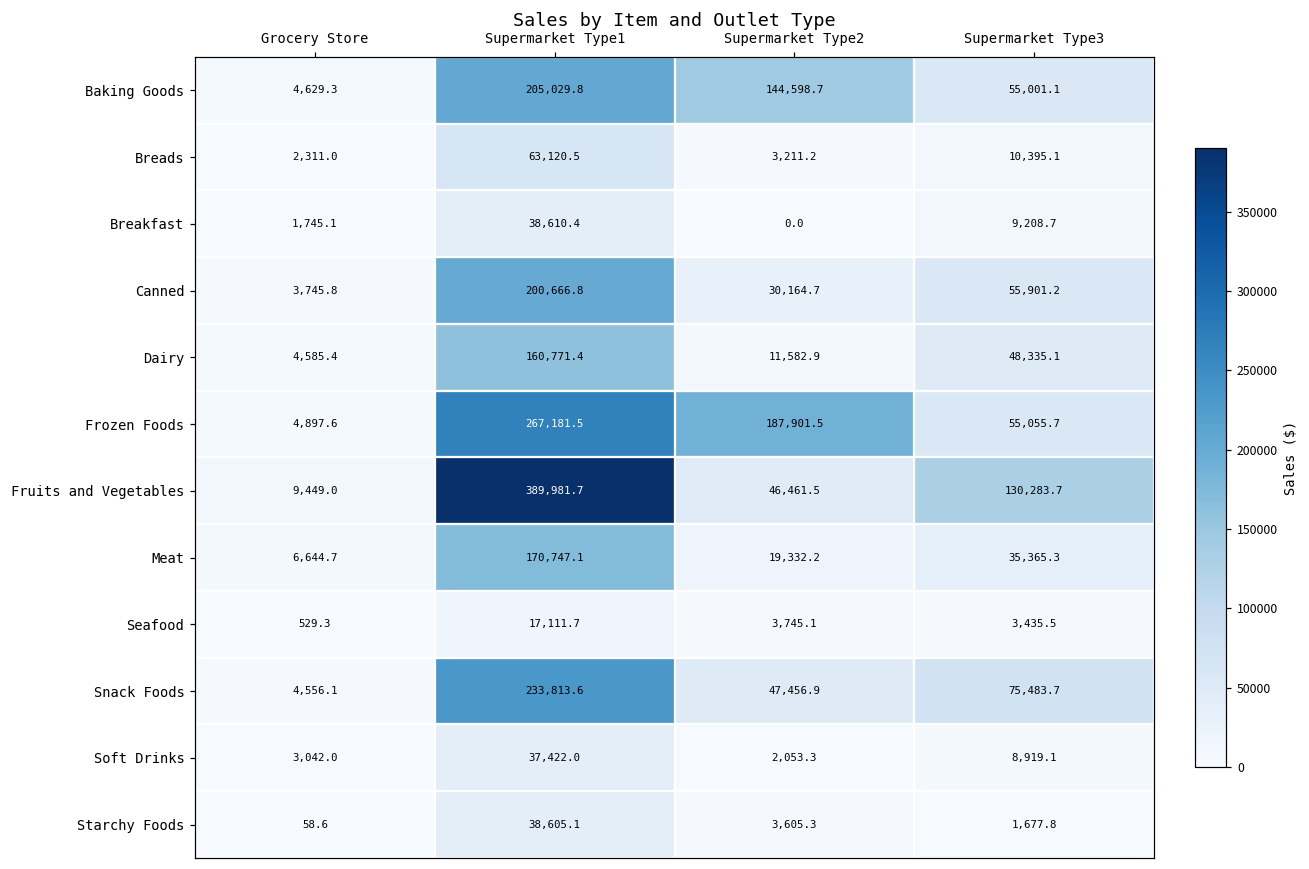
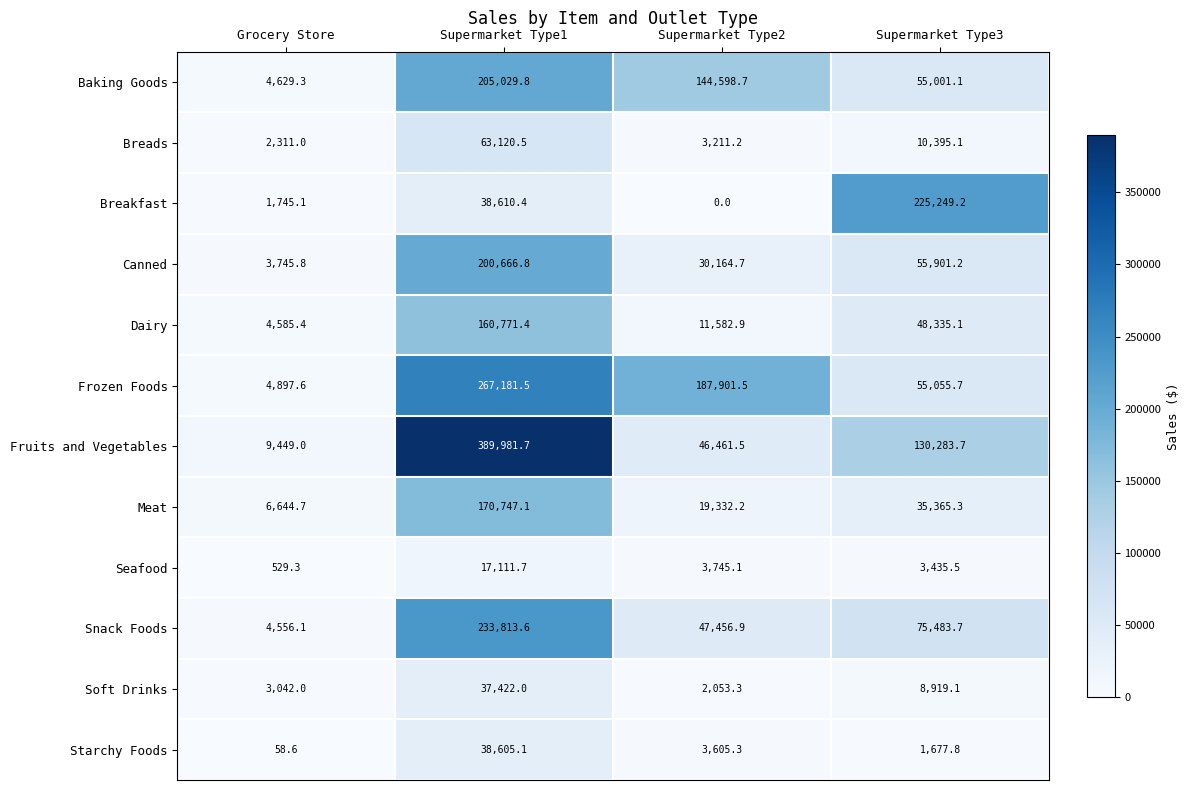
Breakfast, Supermarket Type3: 9,208.7 -> 225,249.2
